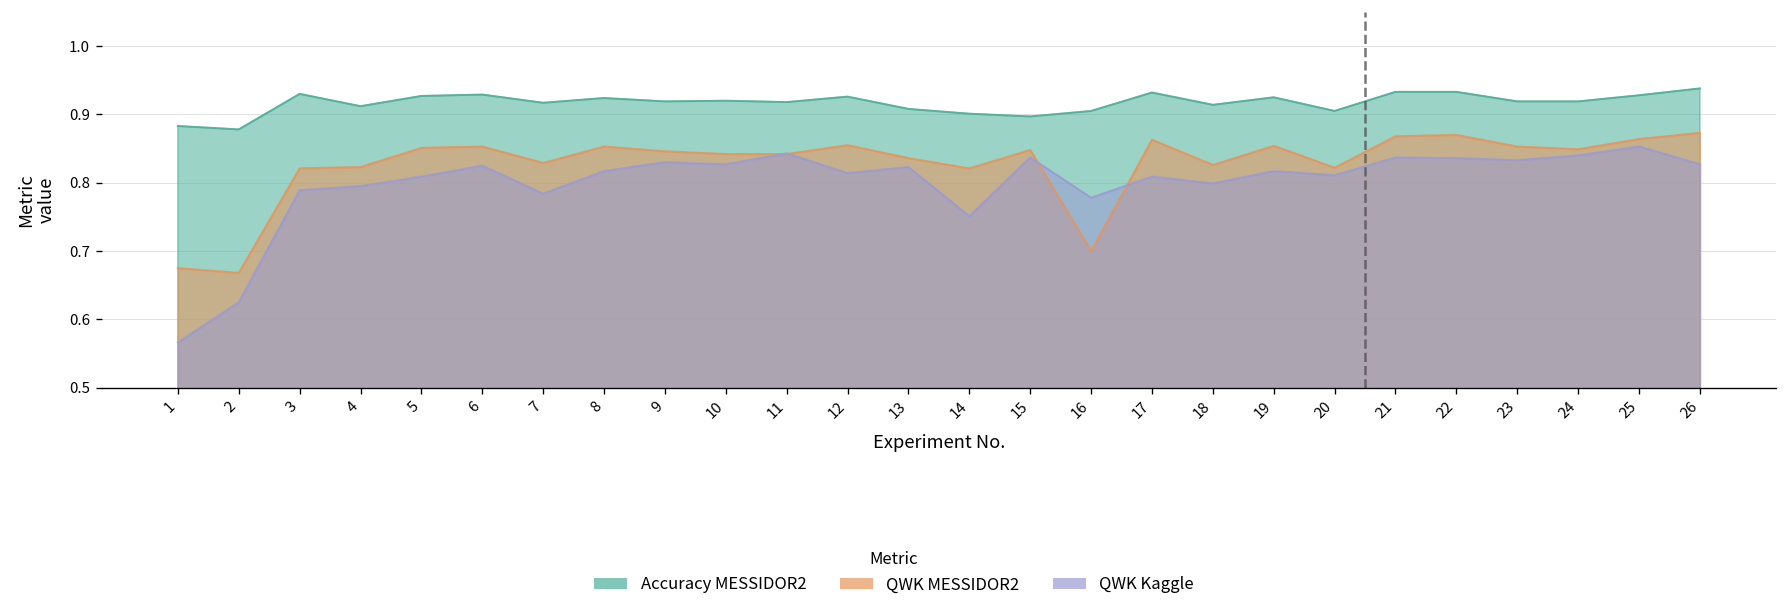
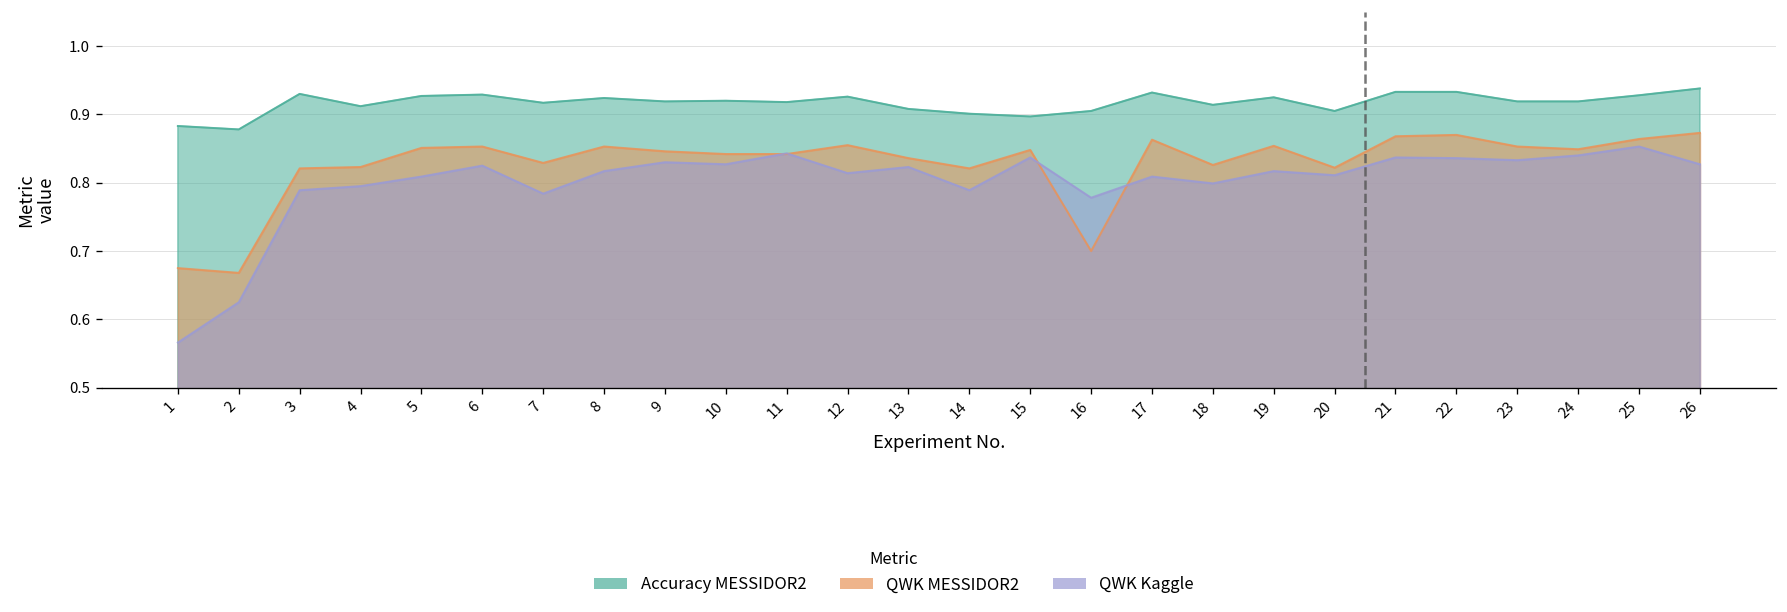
QWK Kaggle, 14: 0.75 -> 0.79
